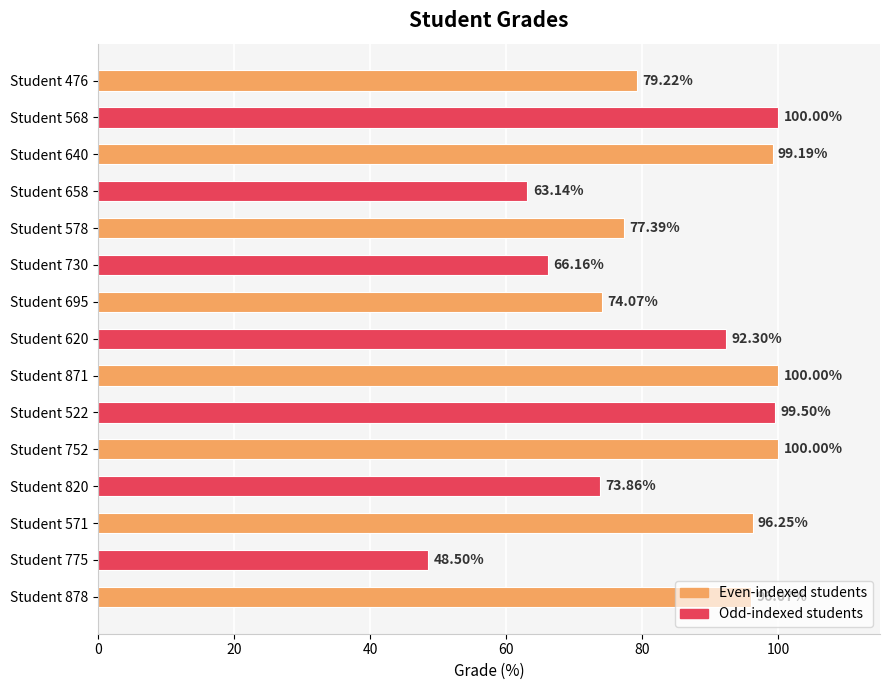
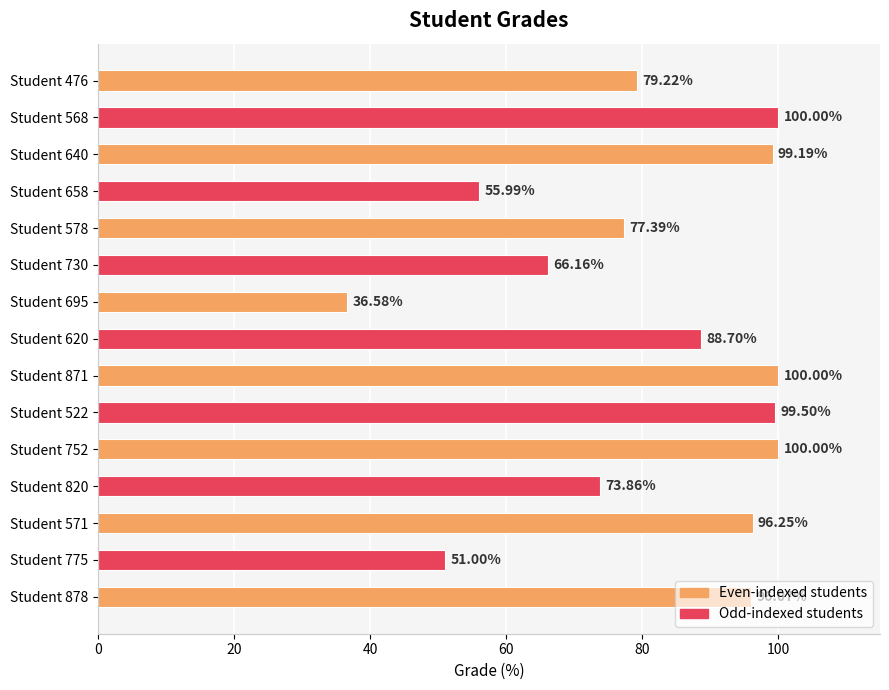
Student 658: 63.14% -> 55.99%
Student 695: 74.07% -> 36.58%
Student 620: 92.30% -> 88.70%
Student 775: 48.50% -> 51.00%
